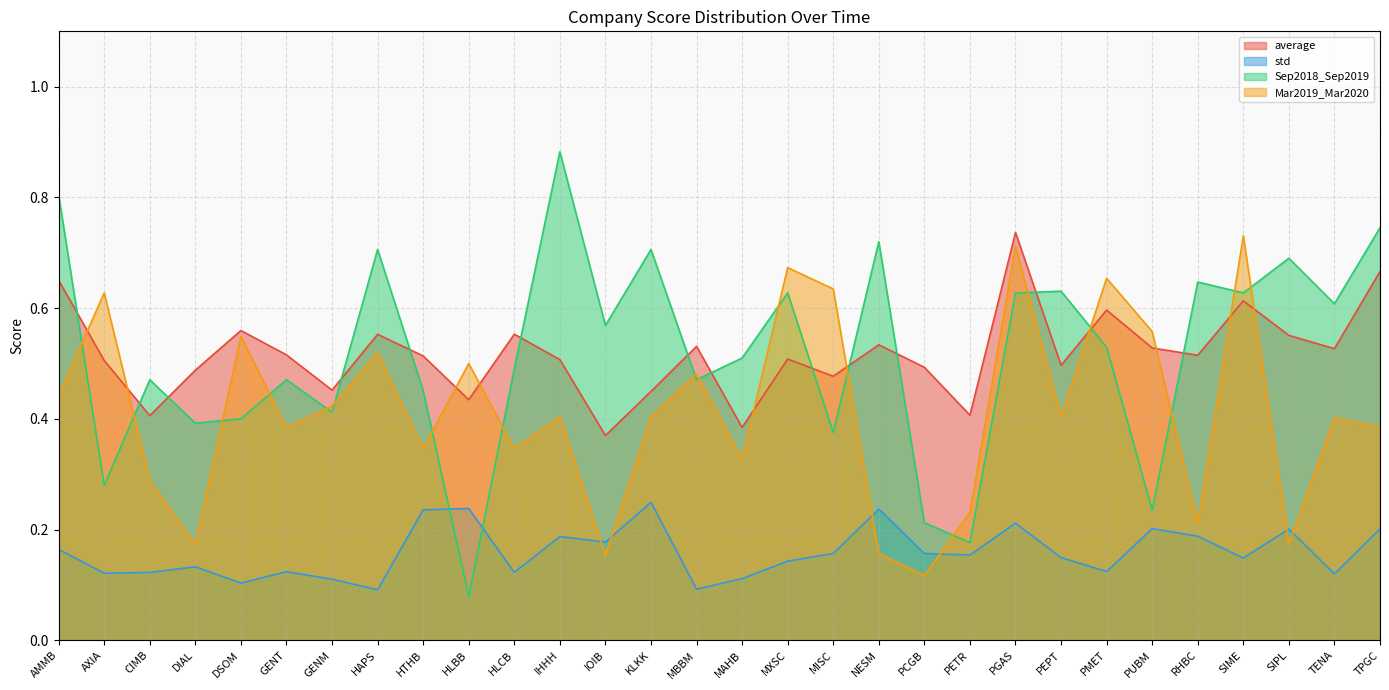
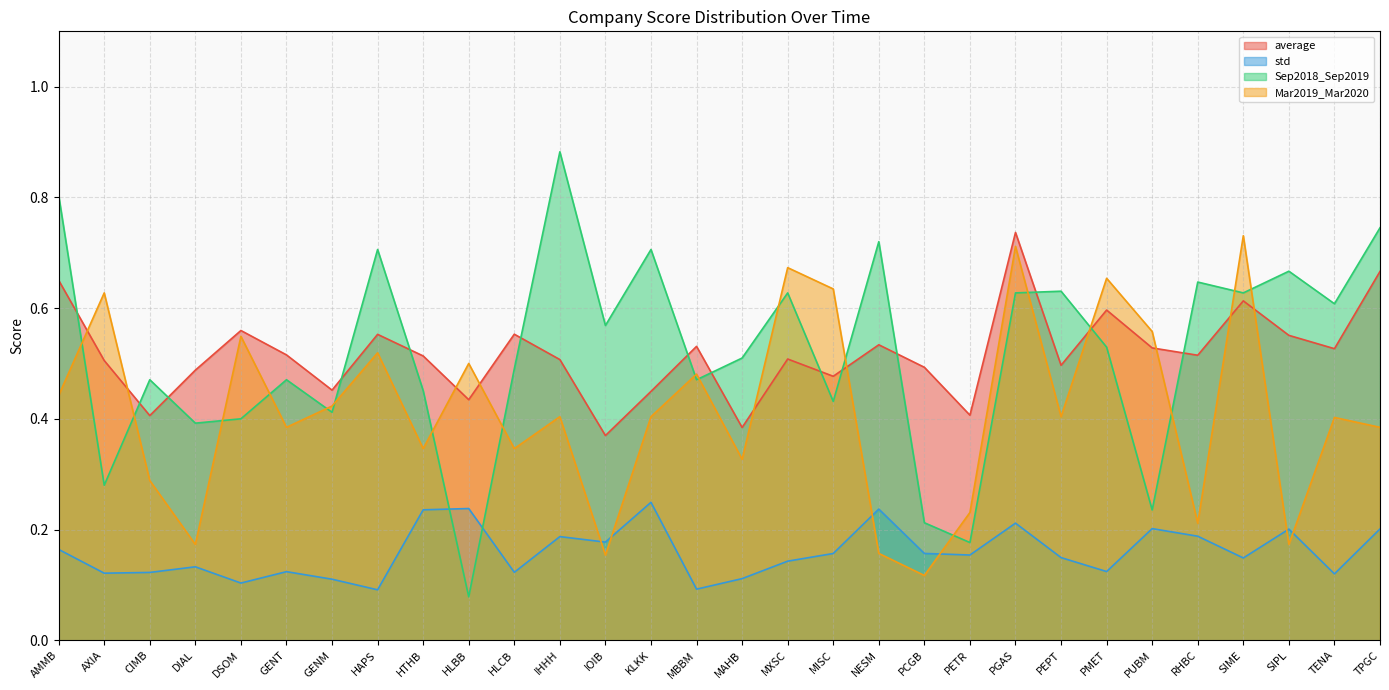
Sep2018_Sep2019, MISC: 0.38 -> 0.43
Sep2018_Sep2019, SIPL: 0.69 -> 0.67
